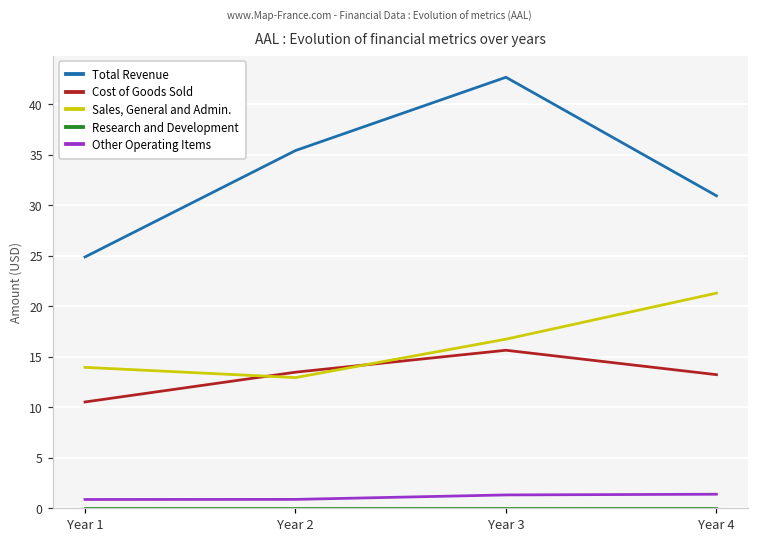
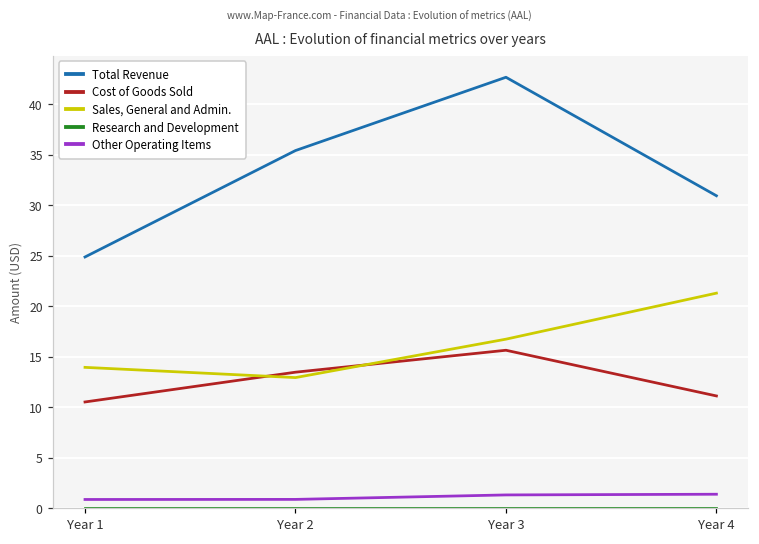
Cost of Goods Sold, Year 4: 13 -> 11
